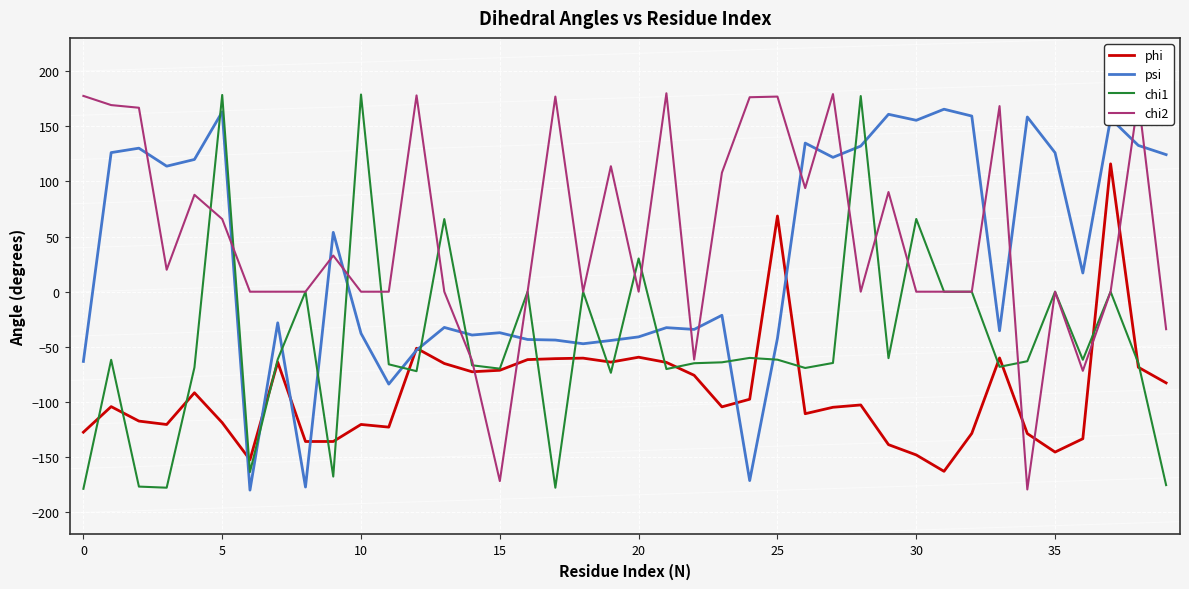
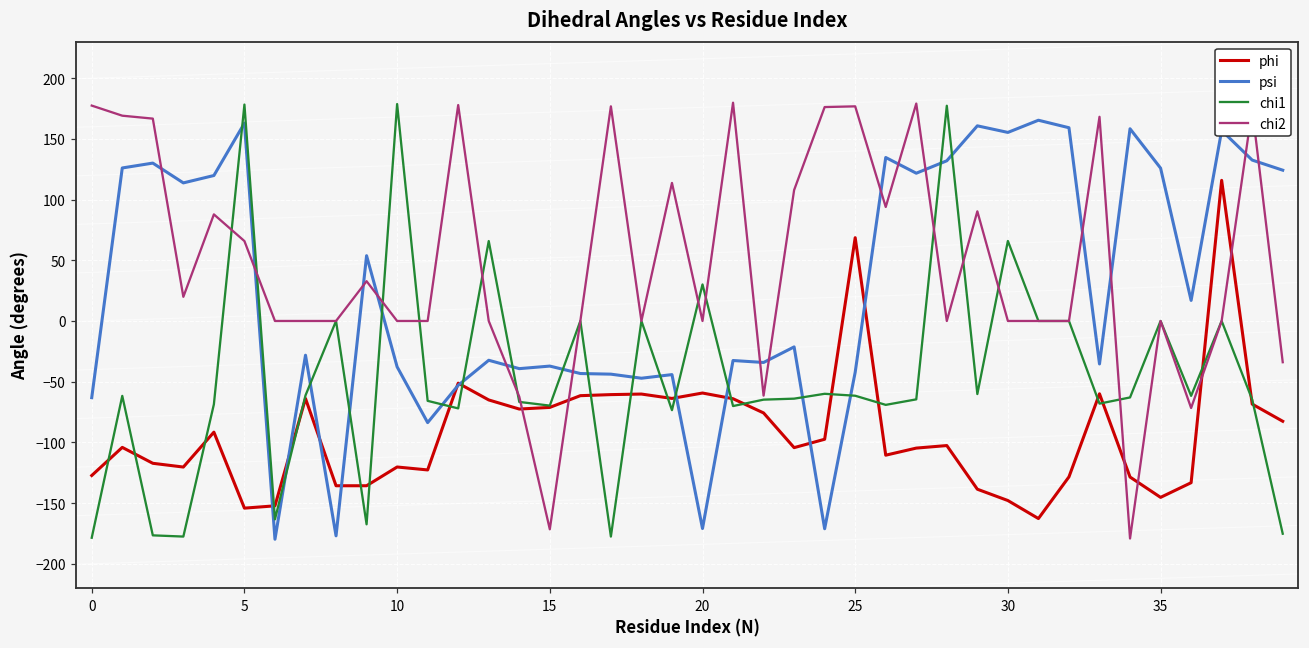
phi, 5: -119 -> -154
psi, 20: -41 -> -171
